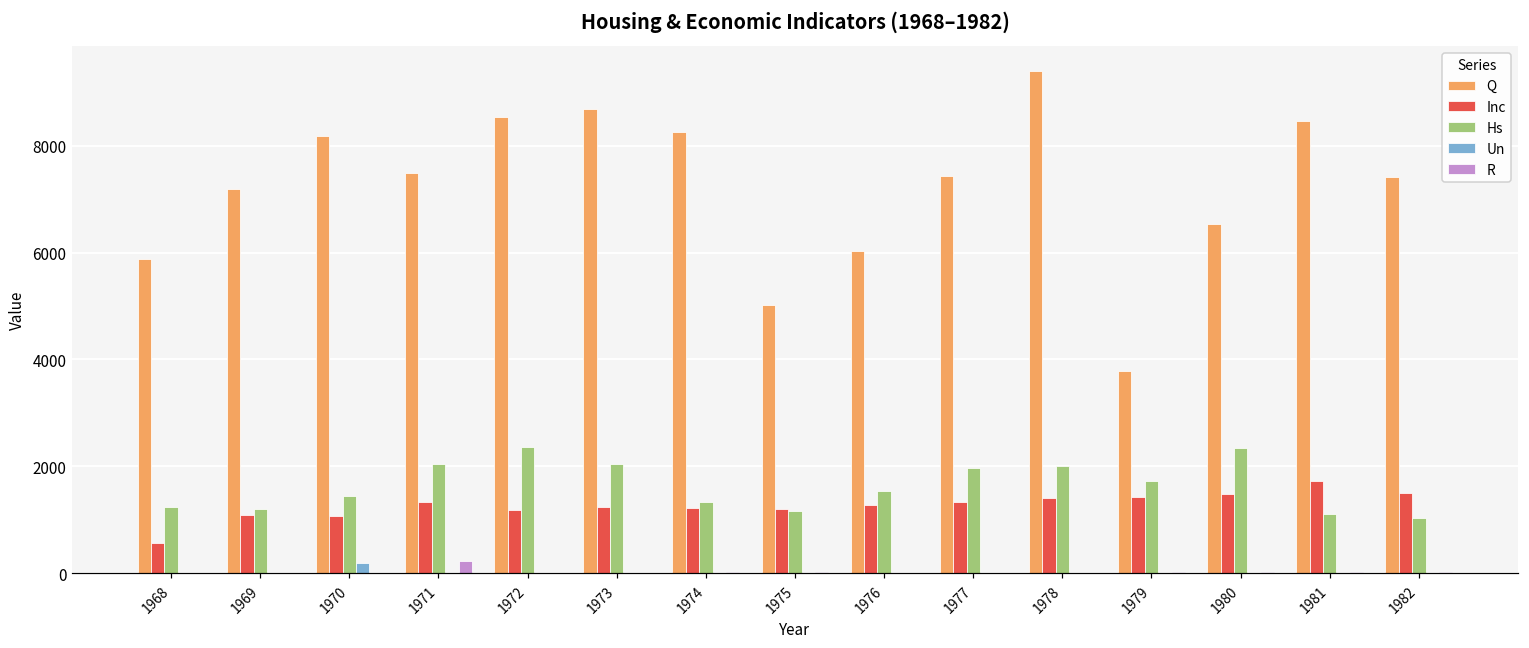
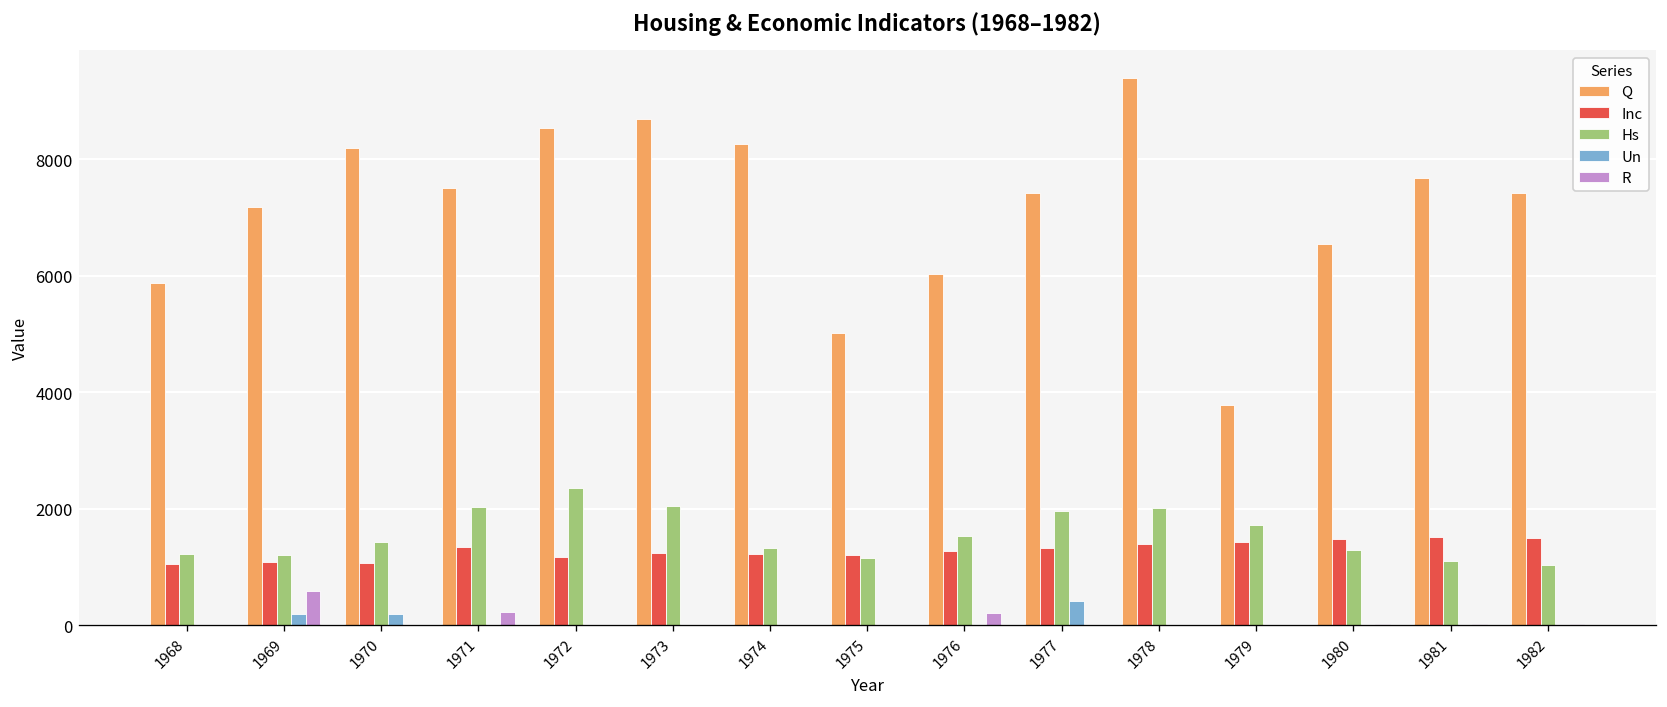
Inc, 1968: 600 -> 1100
Un, 1969: 0 -> 200
R, 1969: 0 -> 600
R, 1976: 0 -> 200
Un, 1977: 0 -> 400
Hs, 1980: 2300 -> 1300
Q, 1981: 8500 -> 7700
Inc, 1981: 1700 -> 1500
